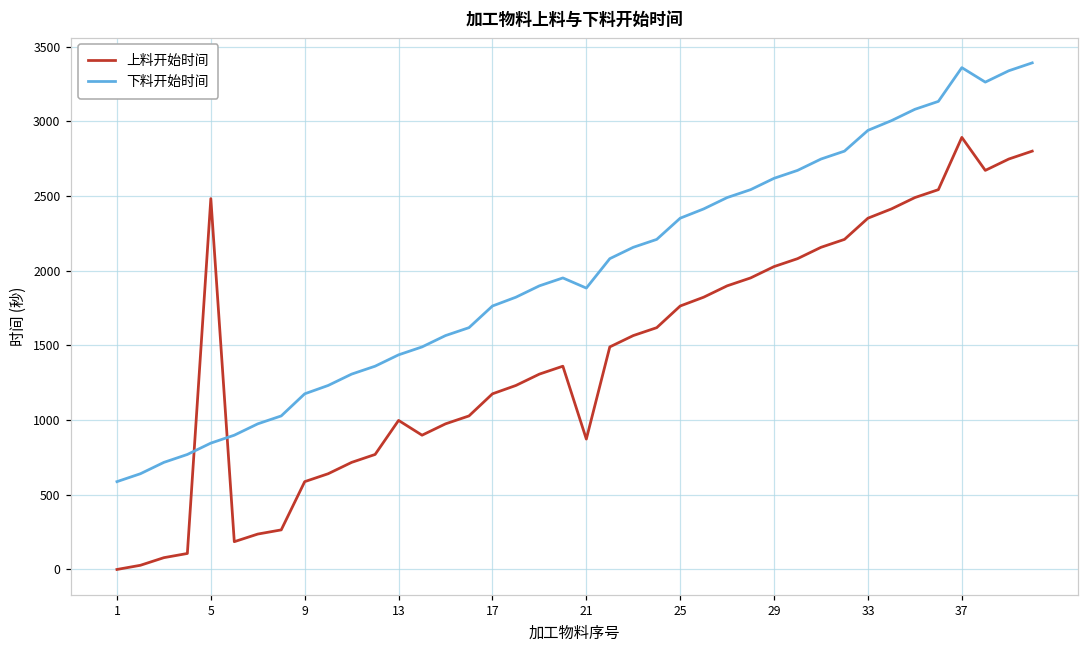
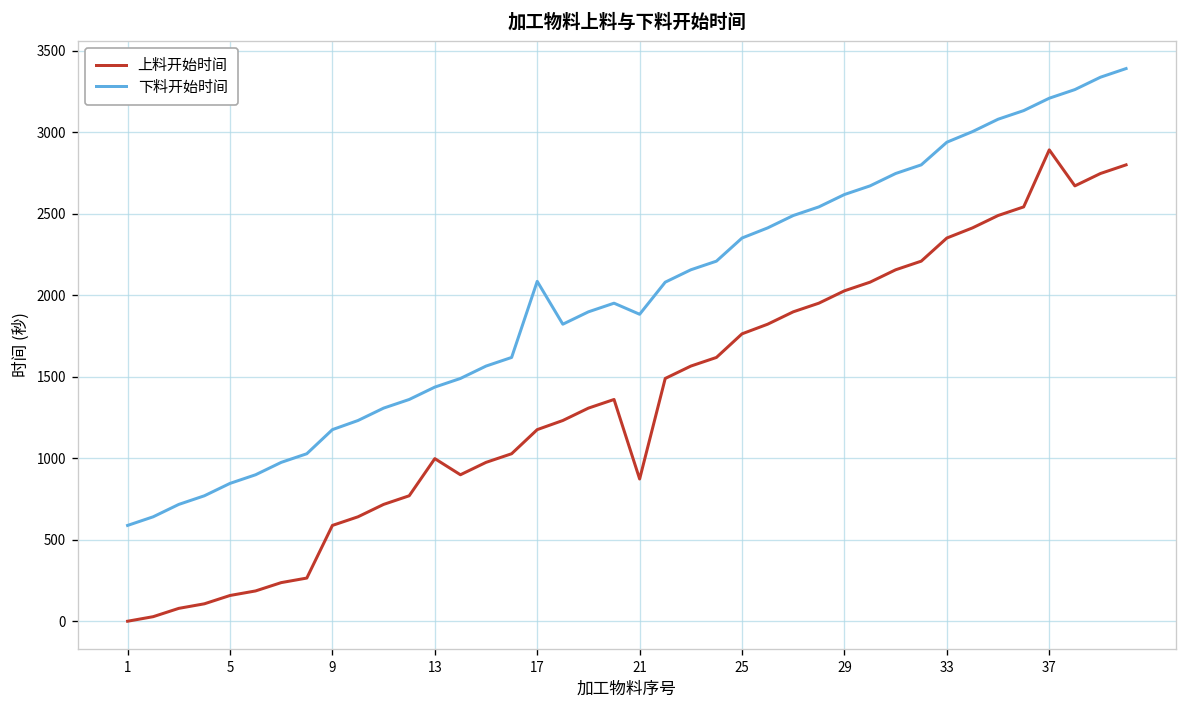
上料开始时间, 5: 2480 -> 160
下料开始时间, 17: 1760 -> 2090
下料开始时间, 37: 3360 -> 3210
